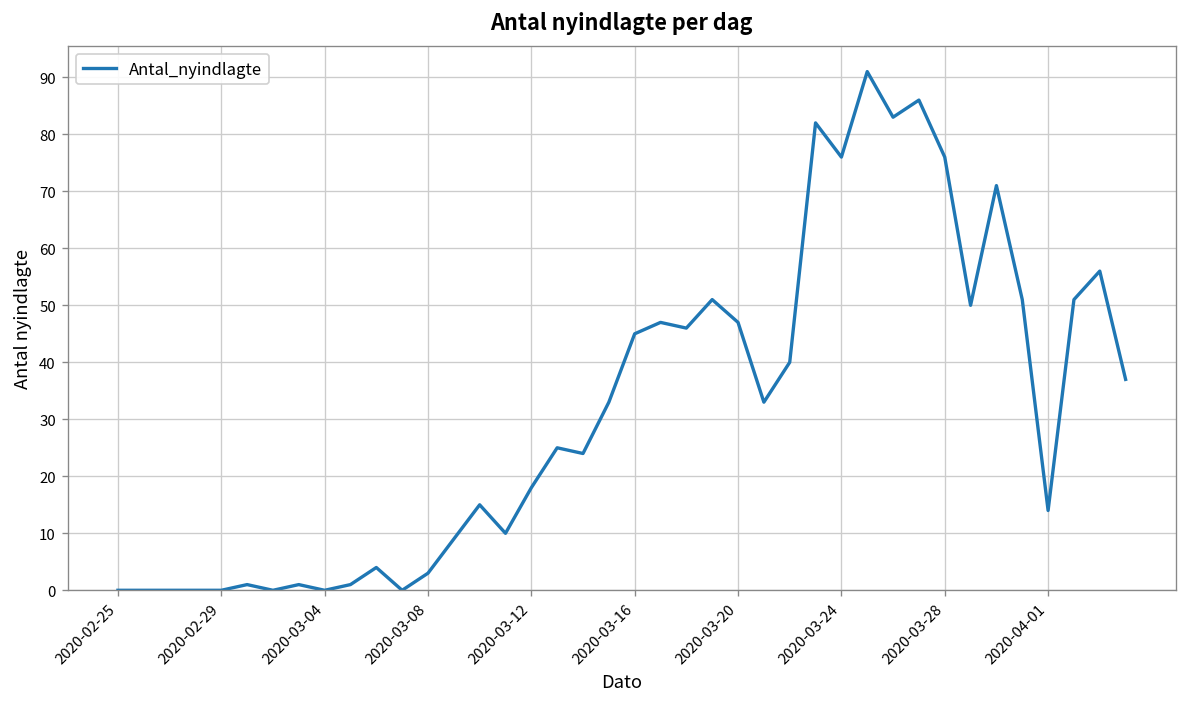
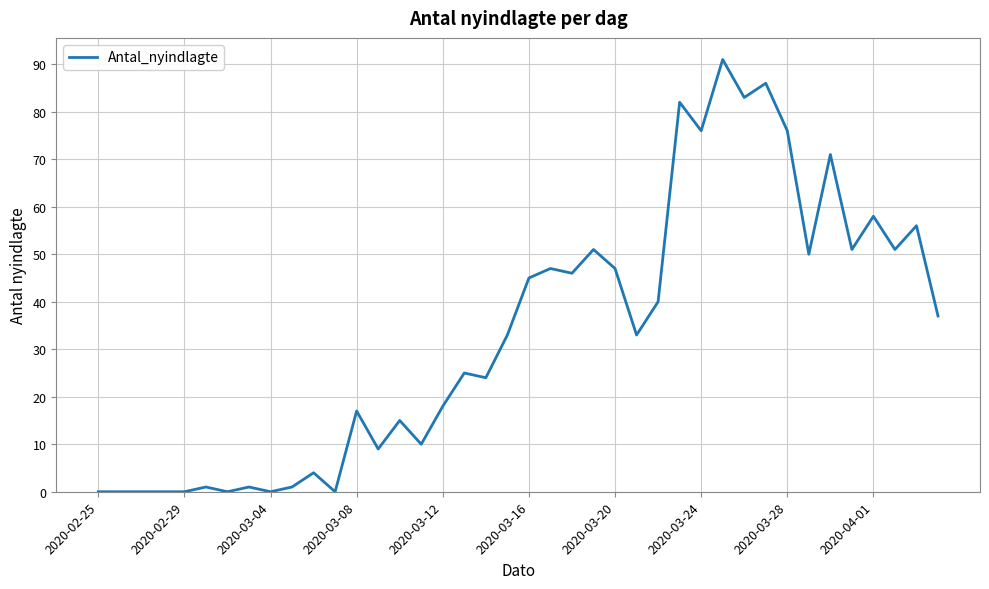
2020-03-08: 3 -> 17
2020-04-01: 14 -> 58
